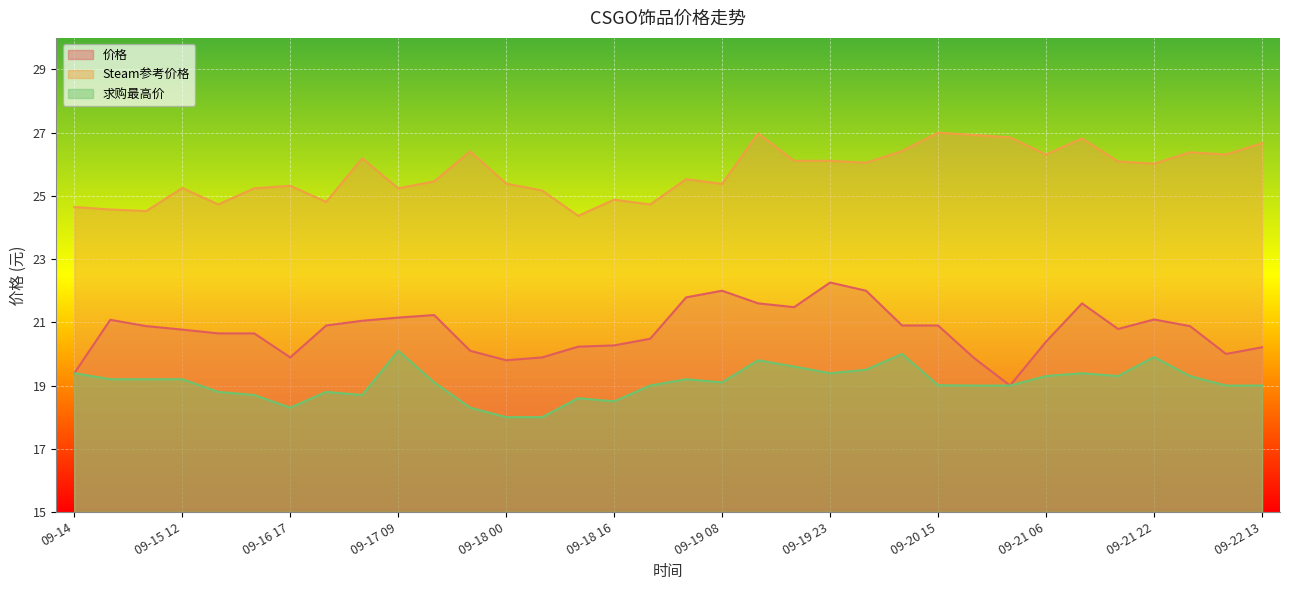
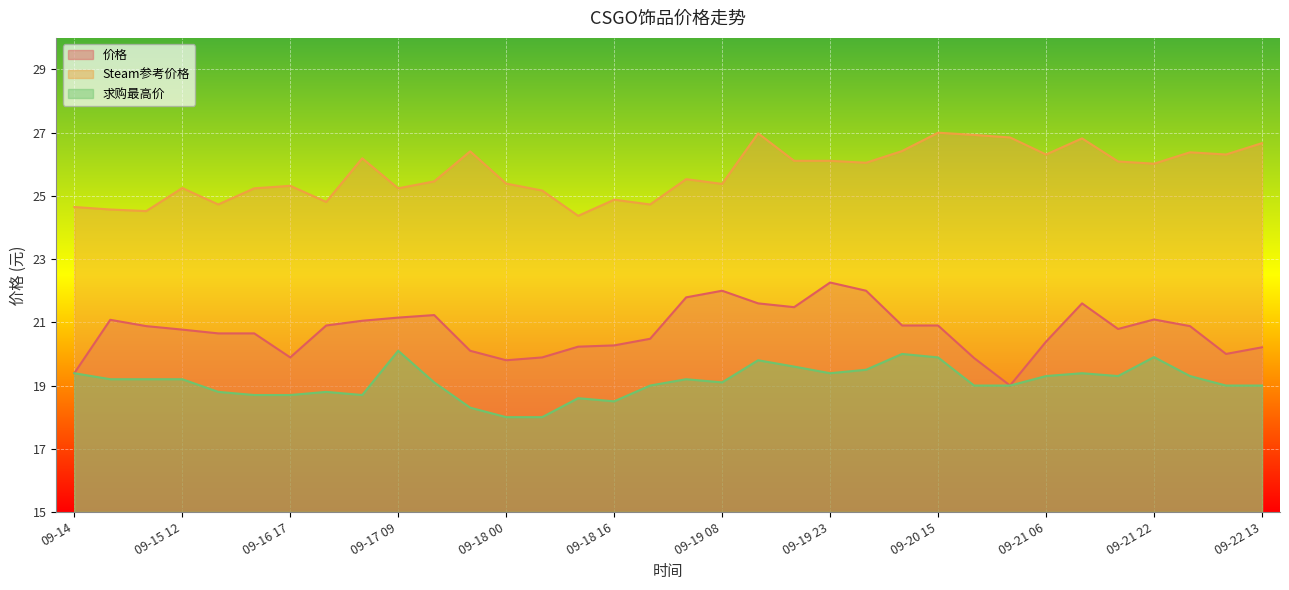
求购最高价, 09-16 17: 18.3 -> 18.7
求购最高价, 09-20 15: 19.0 -> 19.9
